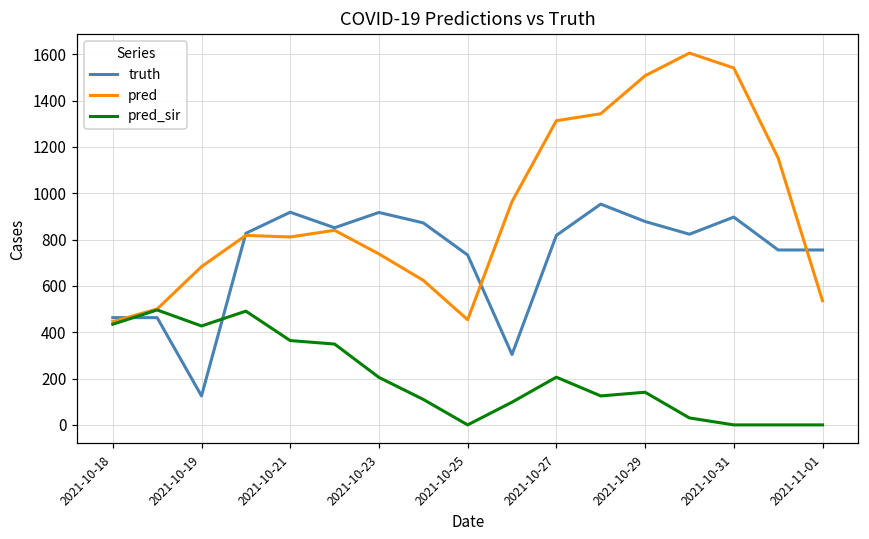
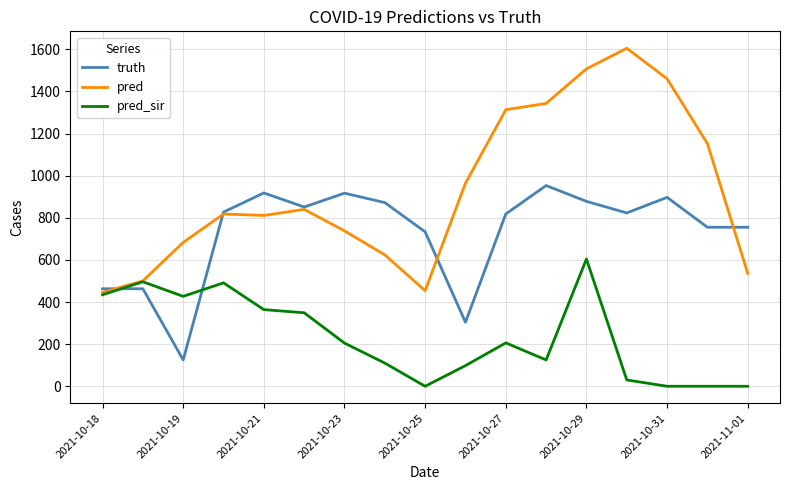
pred_sir, 2021-10-29: 140 -> 600
pred, 2021-10-31: 1540 -> 1460
